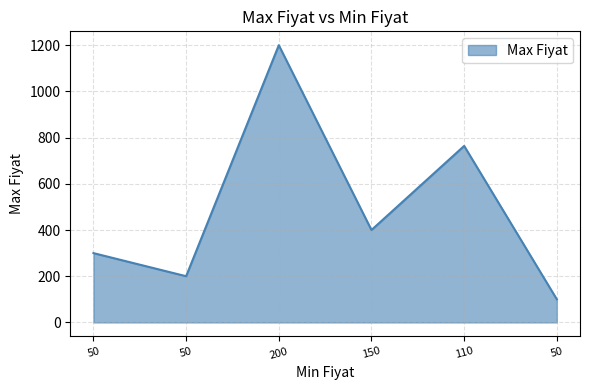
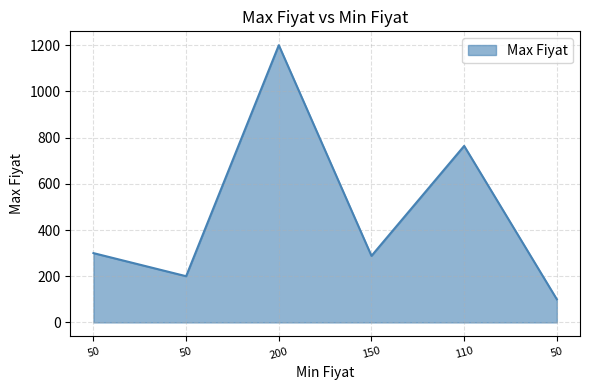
150: 400 -> 290
